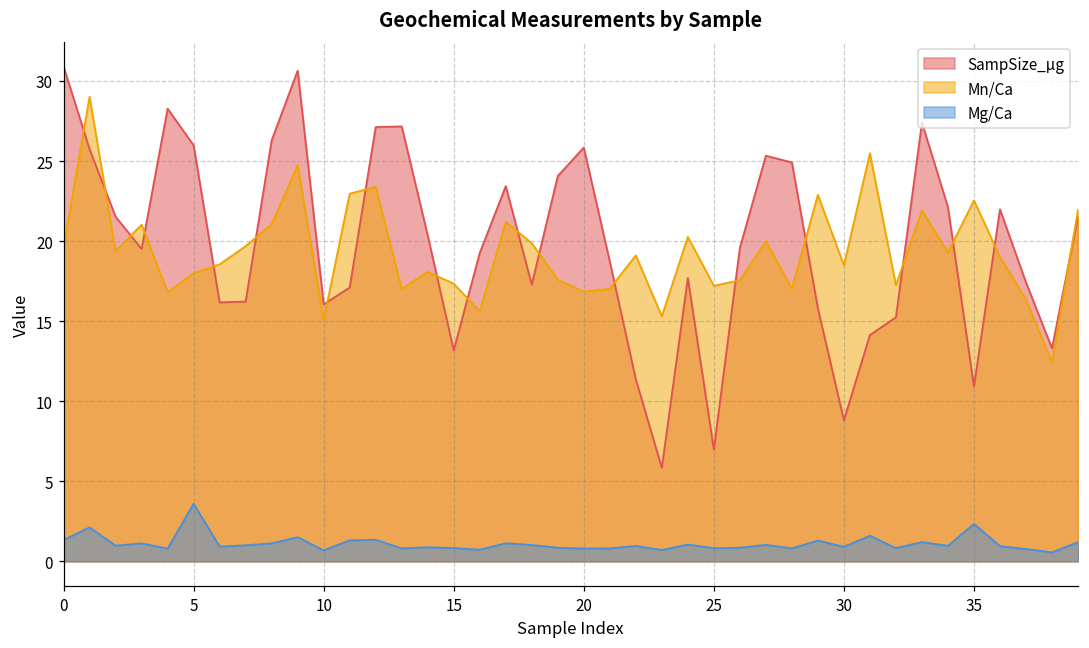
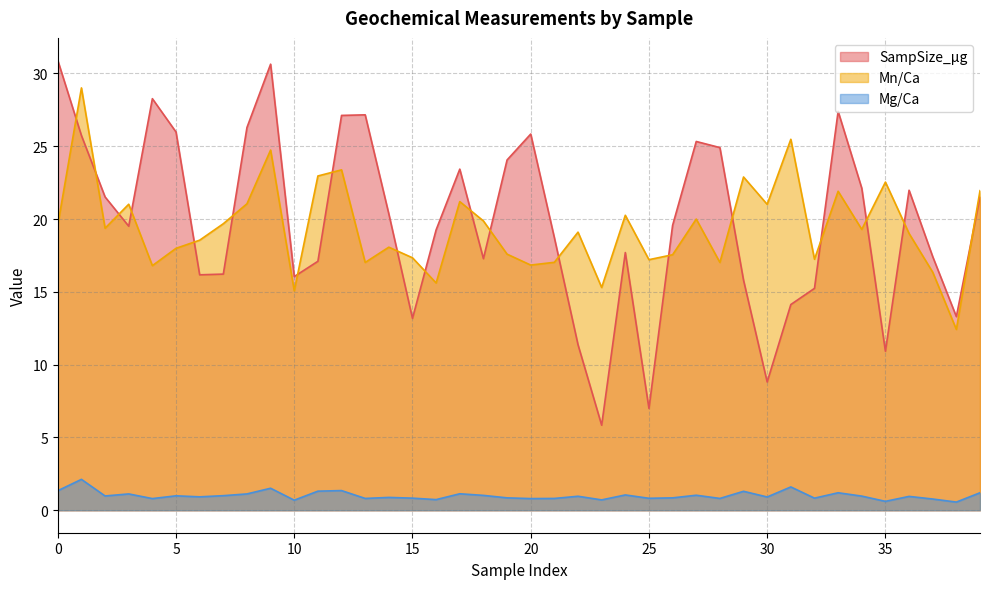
Mg/Ca, 5: 3.6 -> 1.0
Mn/Ca, 30: 18.5 -> 21.0
Mg/Ca, 35: 2.3 -> 0.6
